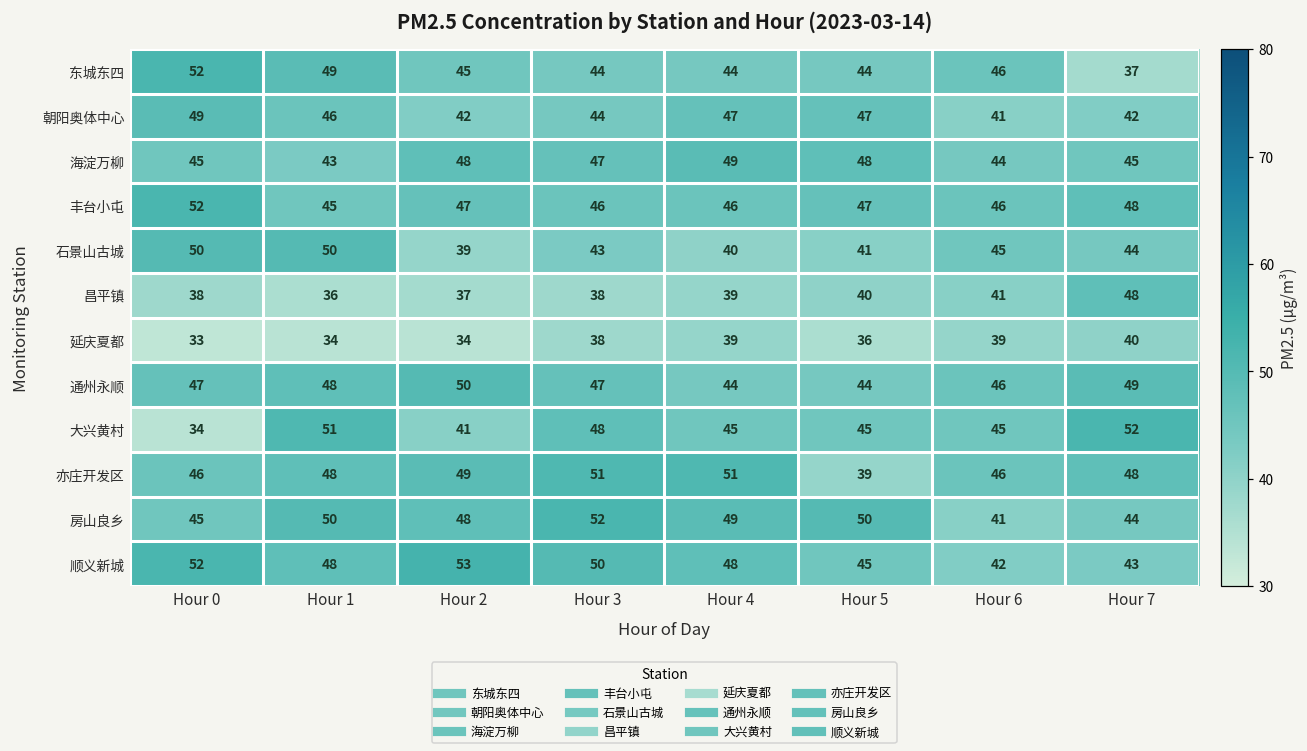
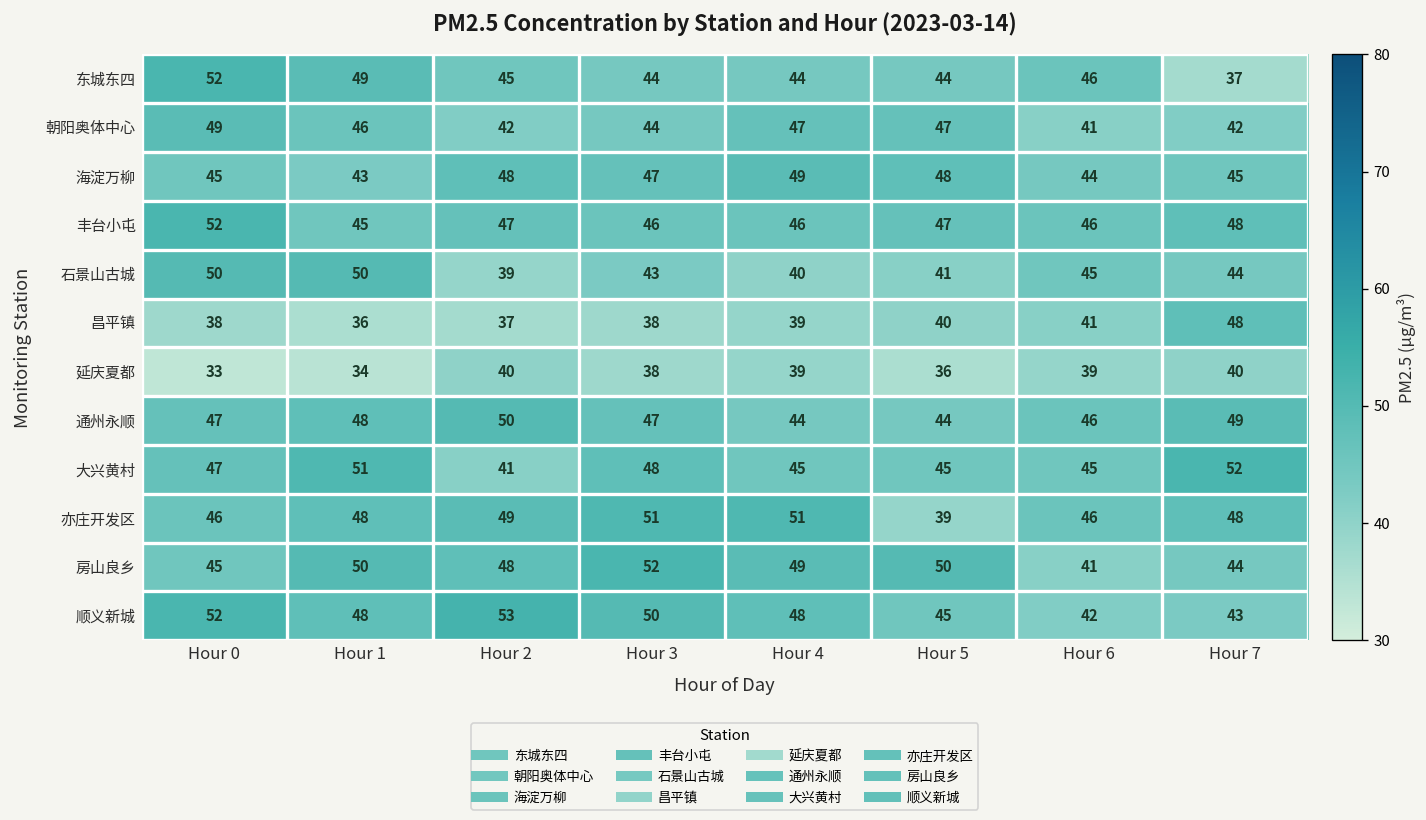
延庆夏都, Hour 2: 34 -> 40
大兴黄村, Hour 0: 34 -> 47
